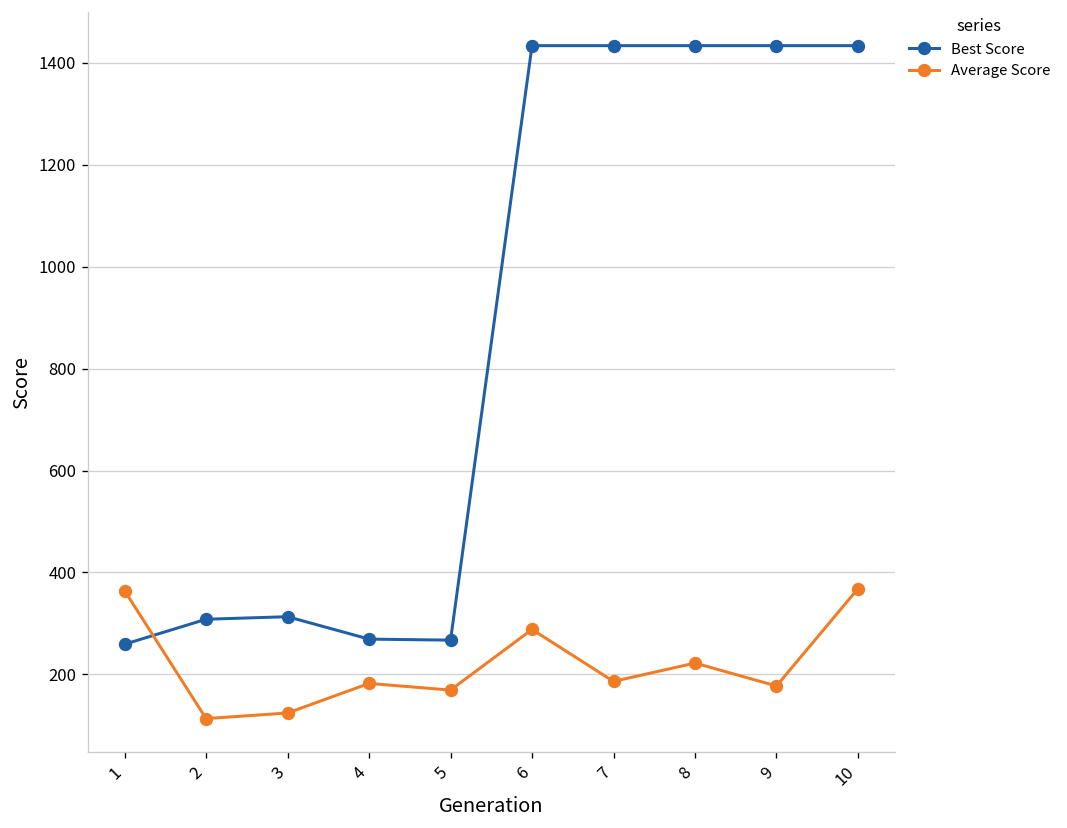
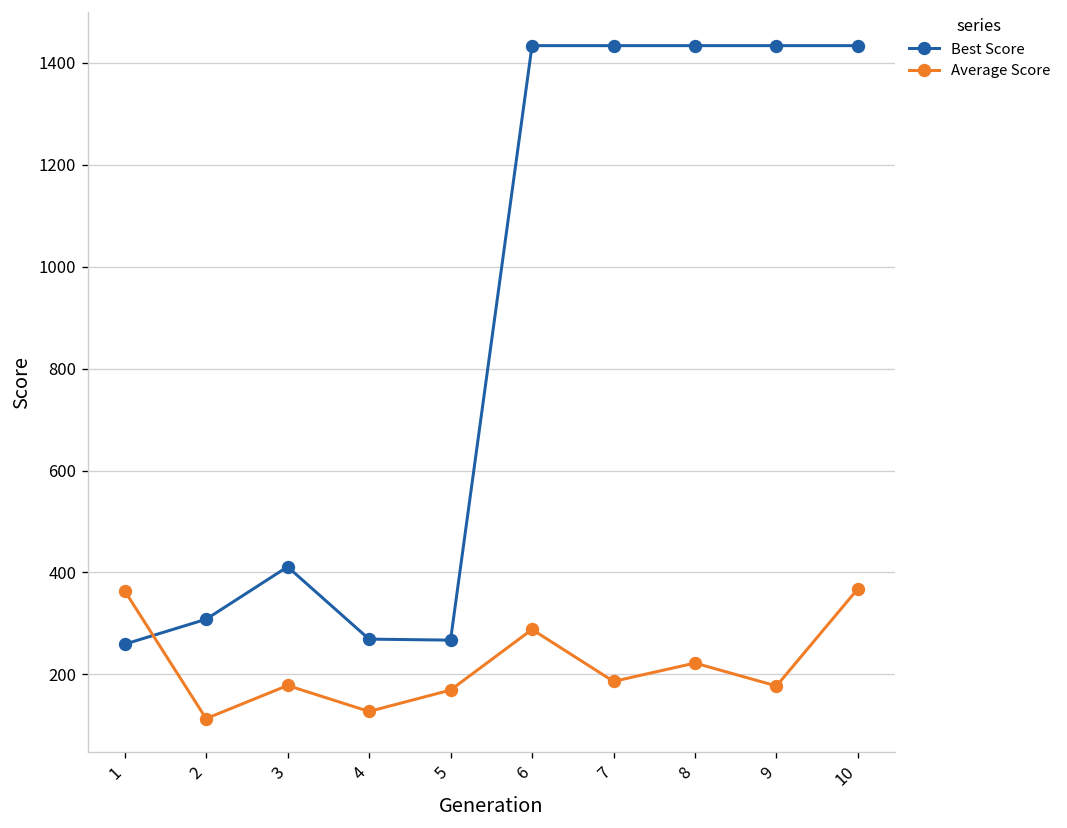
Best Score, 3: 310 -> 410
Average Score, 3: 120 -> 180
Average Score, 4: 180 -> 130
